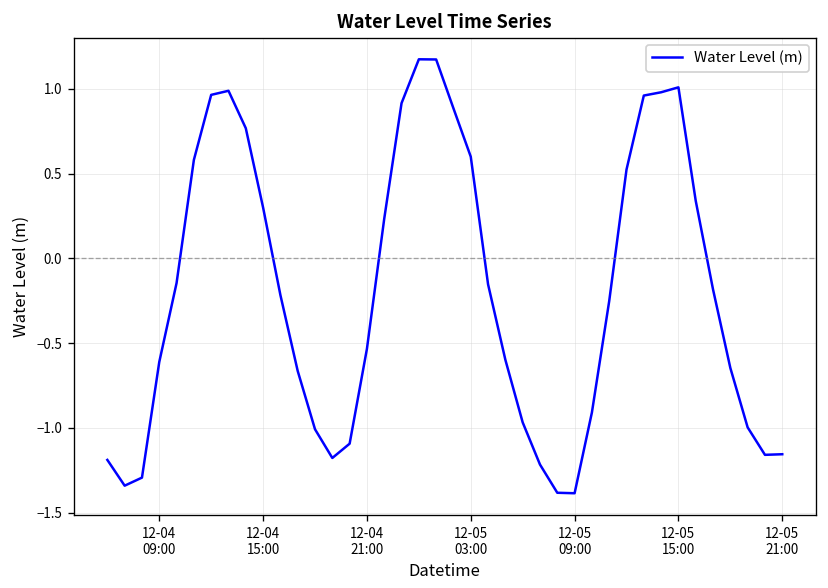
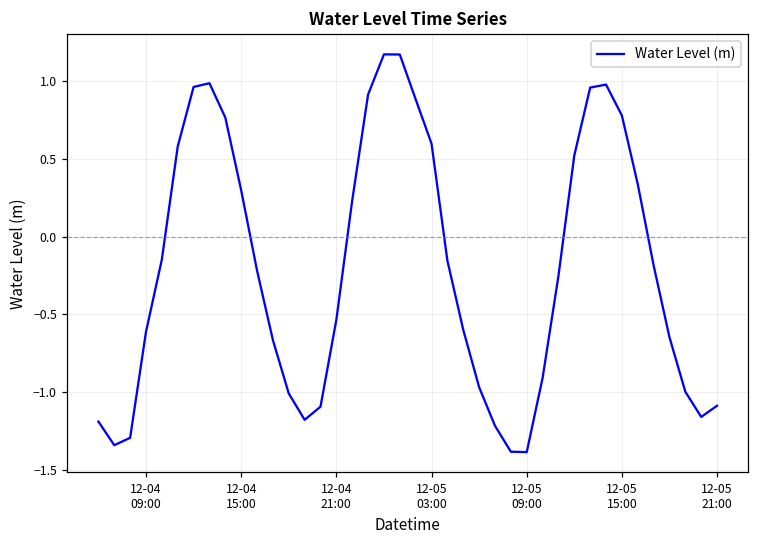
12-05 15:00: 1.01 -> 0.78
12-05 21:00: -1.16 -> -1.09
